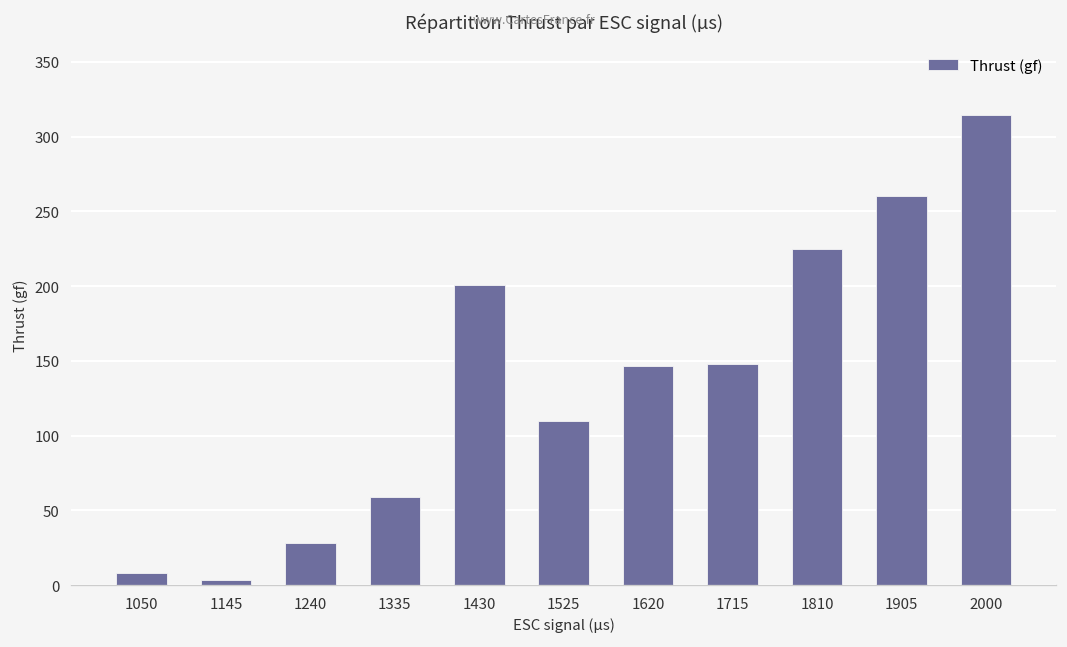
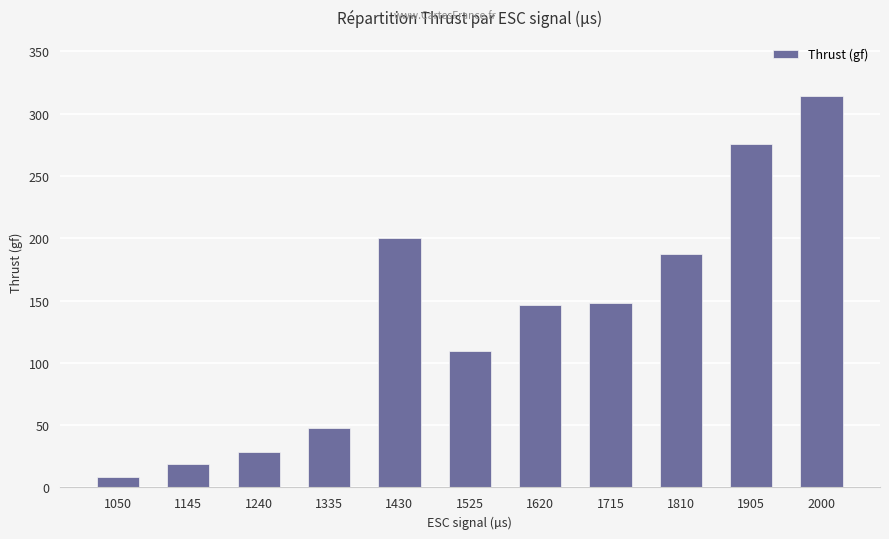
1145: 3 -> 19
1335: 59 -> 48
1810: 225 -> 187
1905: 260 -> 276
